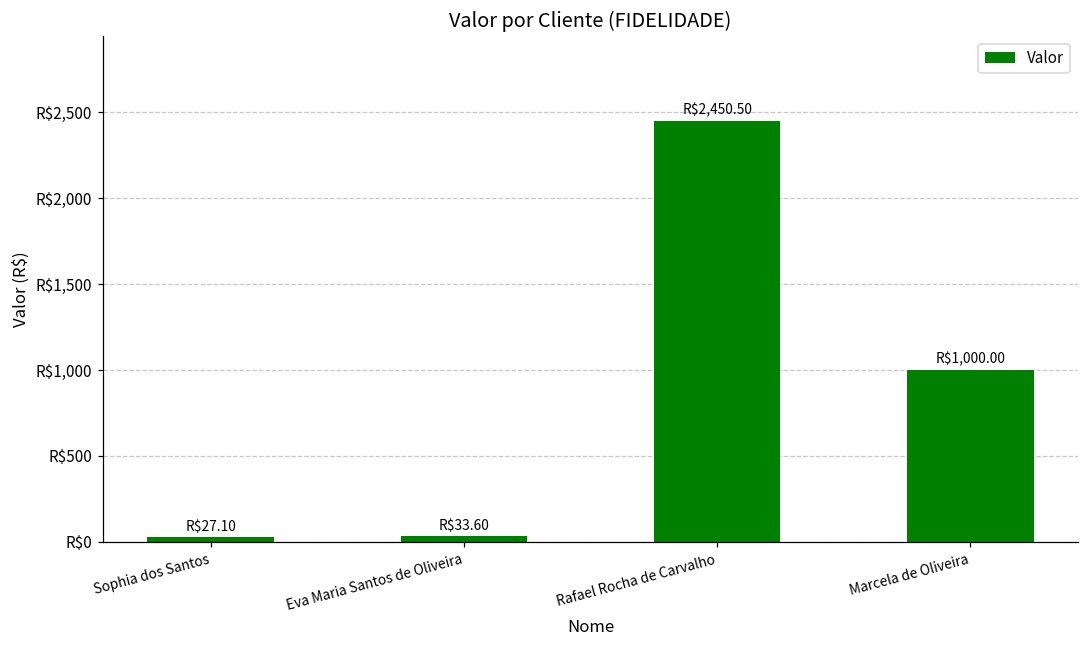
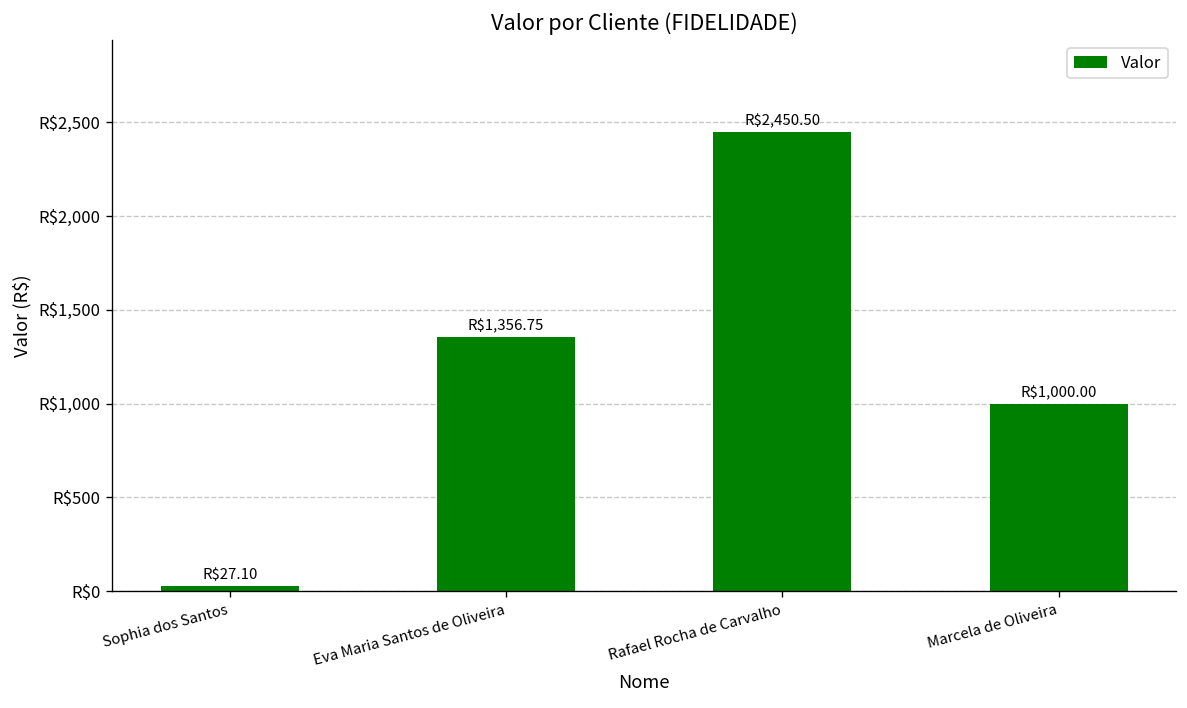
Eva Maria Santos de Oliveira: $33.60 -> $1,356.75
